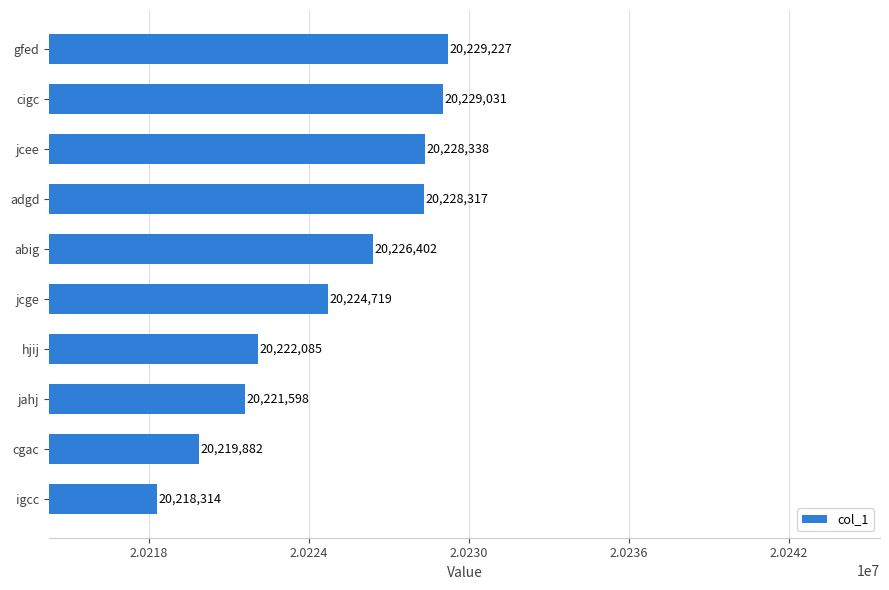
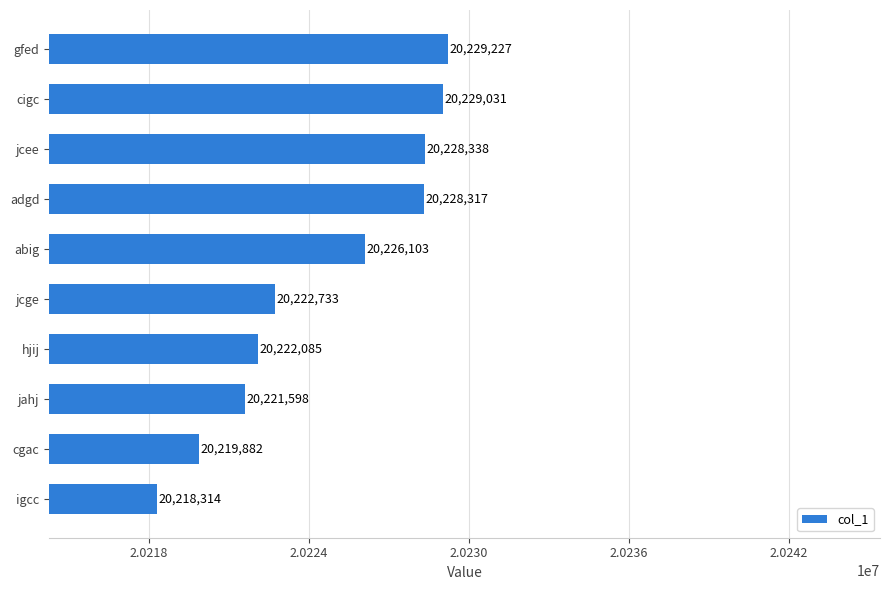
abig: 20,226,402 -> 20,226,103
jcge: 20,224,719 -> 20,222,733
